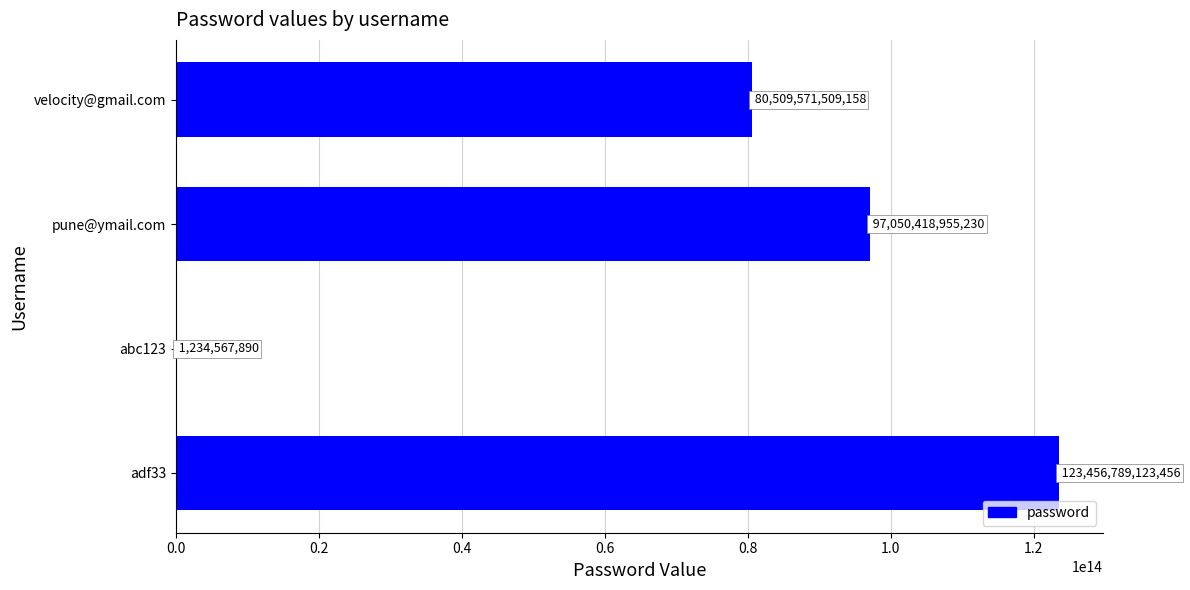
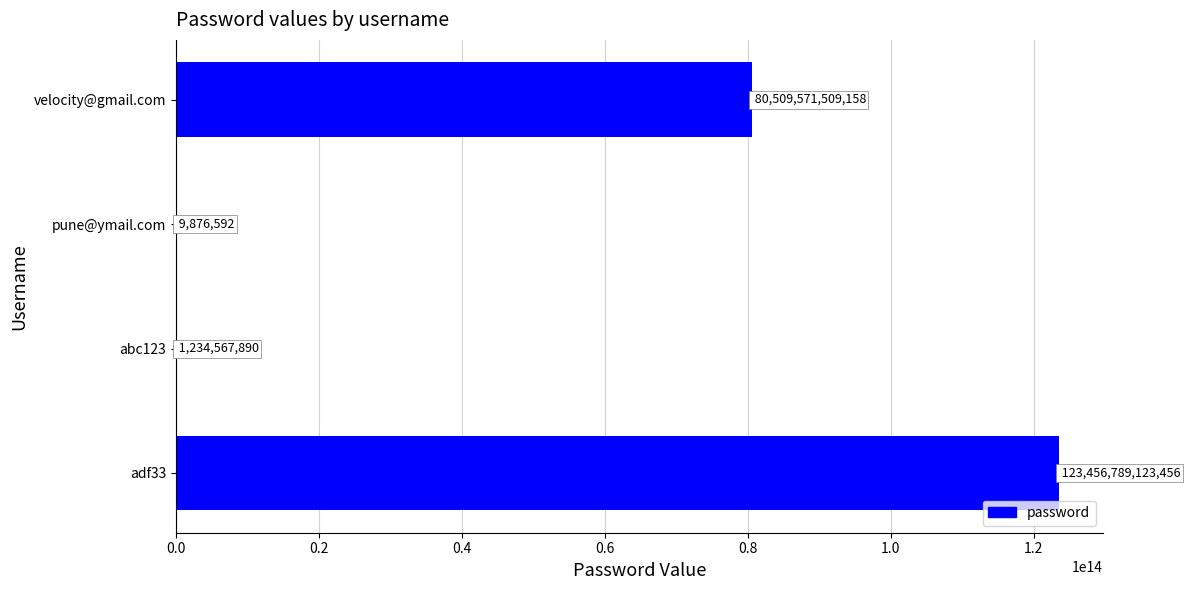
pune@ymail.com: 97,050,418,955,230 -> 9,876,592
